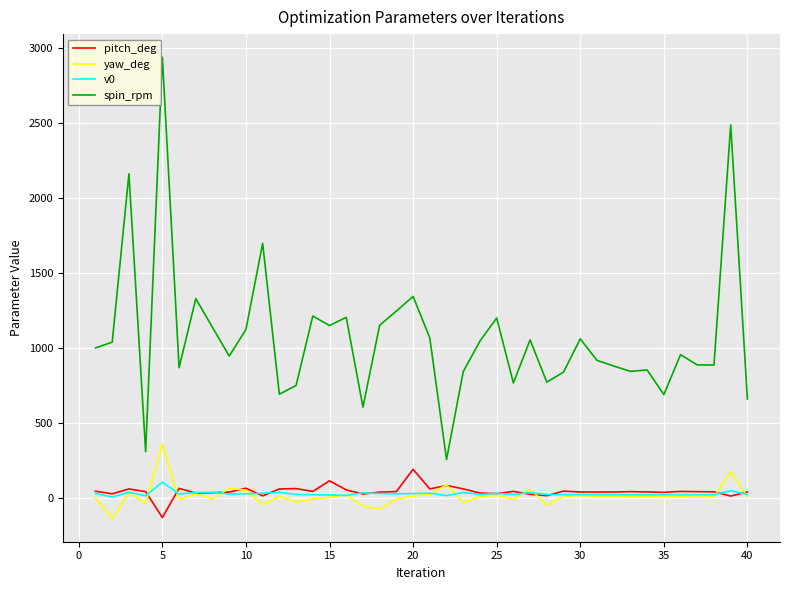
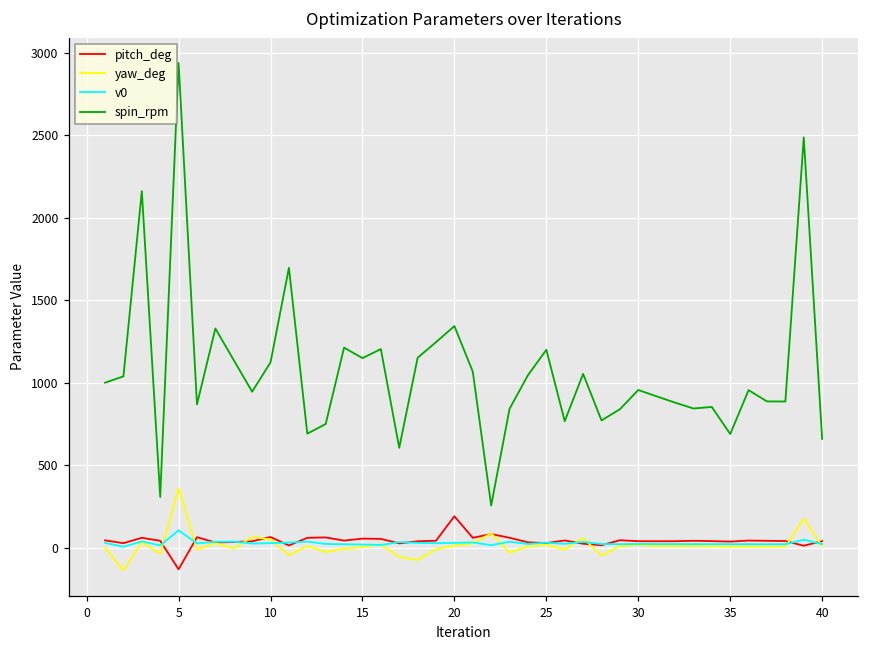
pitch_deg, 15: 110 -> 60
spin_rpm, 30: 1060 -> 960
